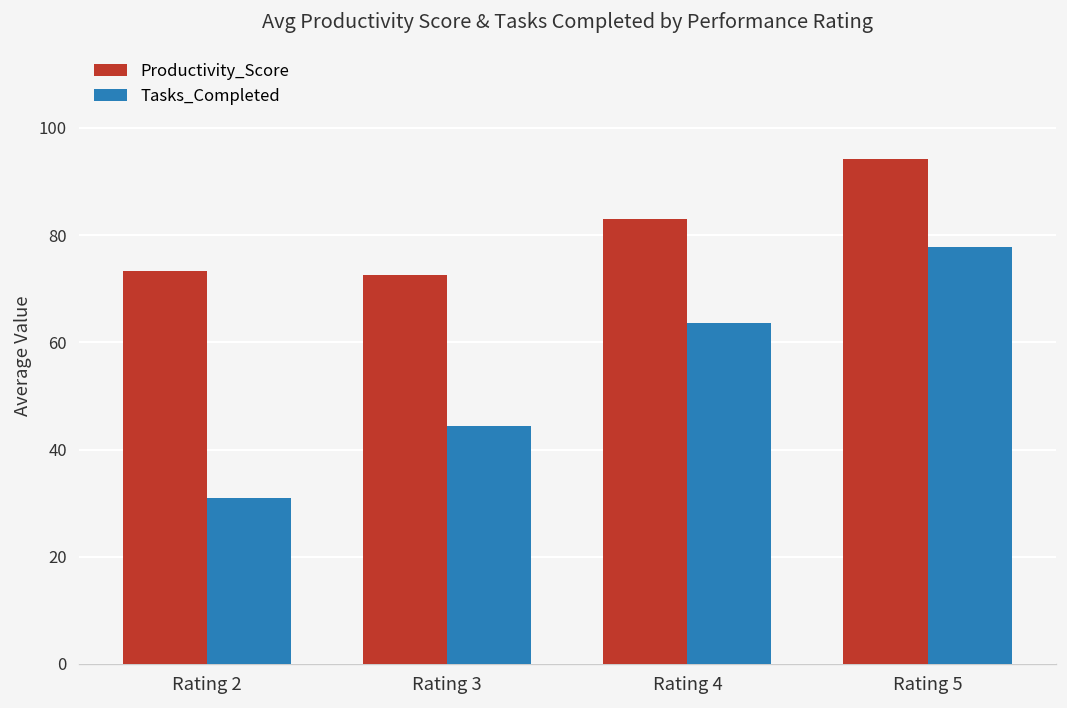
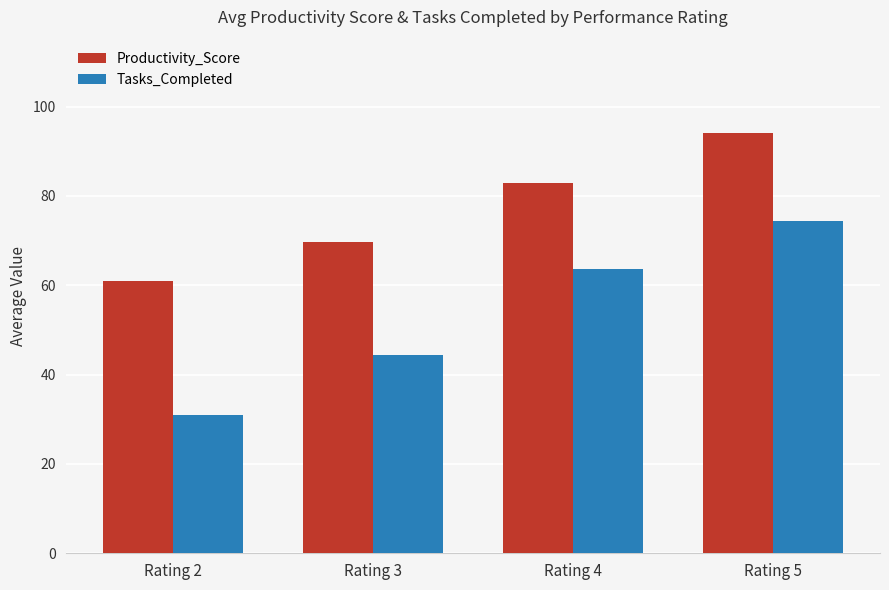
Productivity_Score, Rating 2: 73 -> 61
Productivity_Score, Rating 3: 73 -> 70
Tasks_Completed, Rating 5: 78 -> 74
